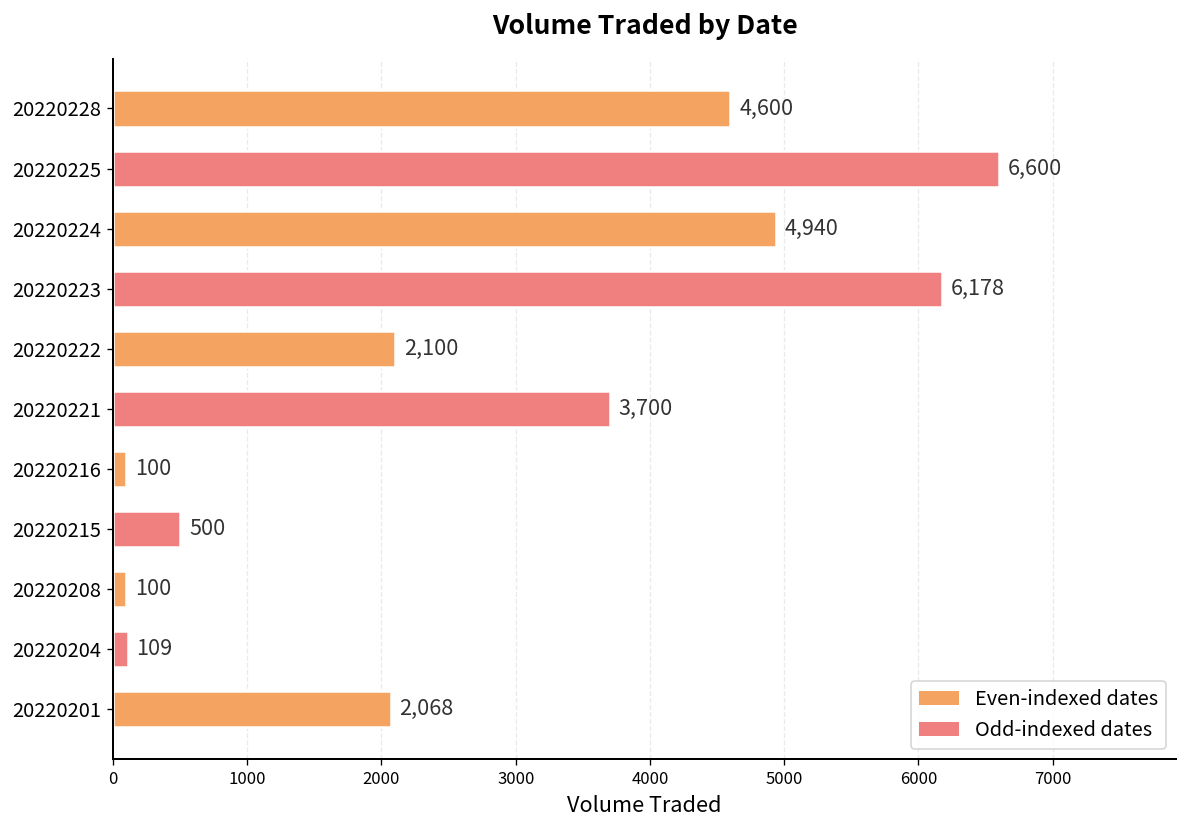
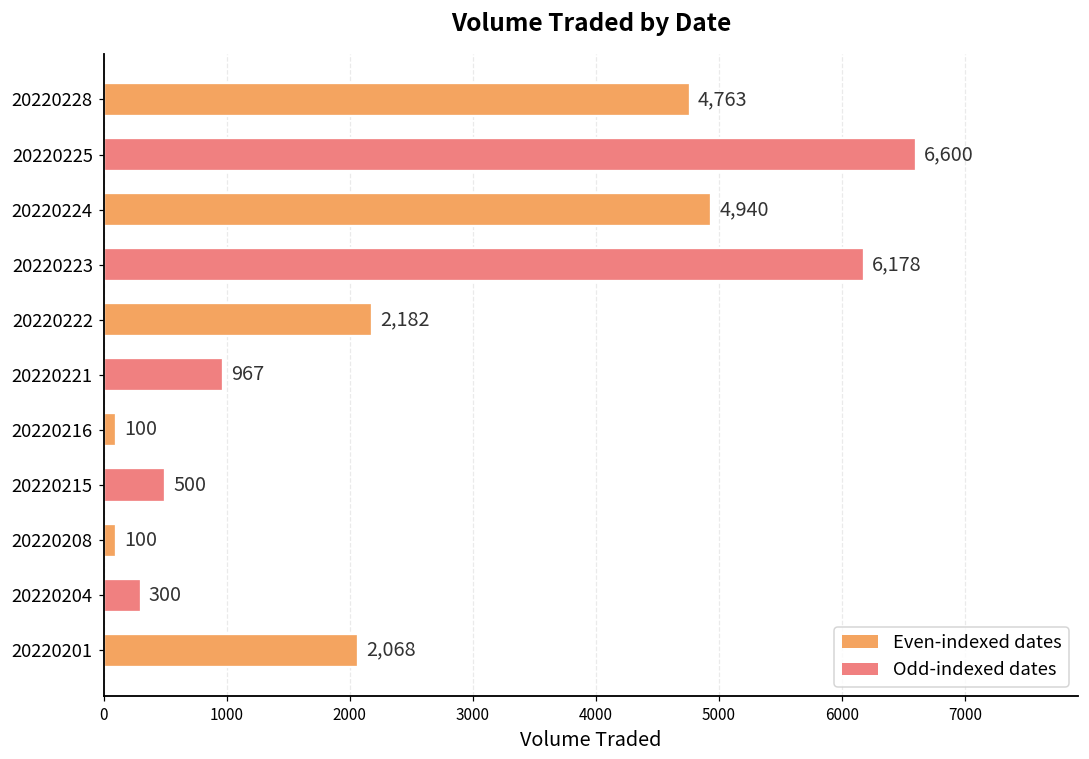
20220228: 4,600 -> 4,763
20220222: 2,100 -> 2,182
20220221: 3,700 -> 967
20220204: 109 -> 300
